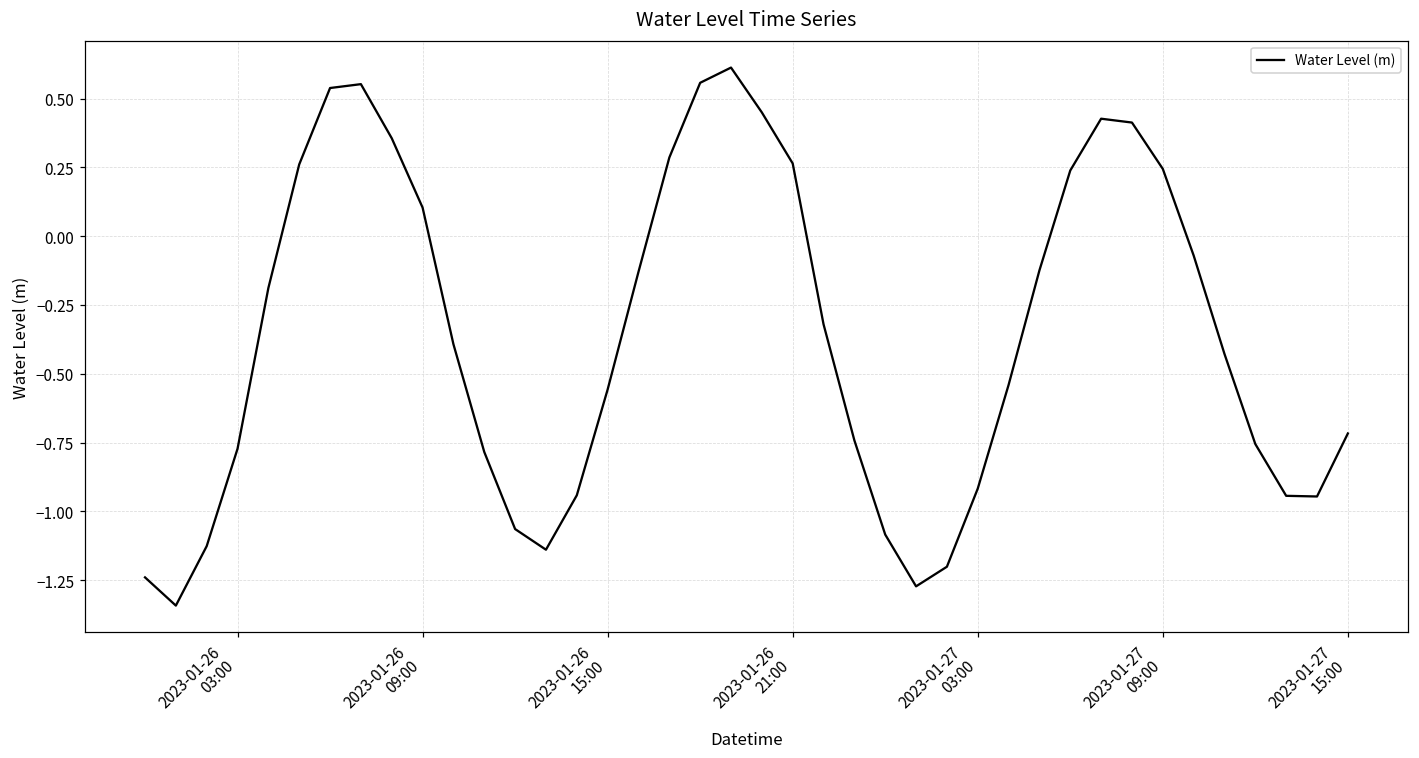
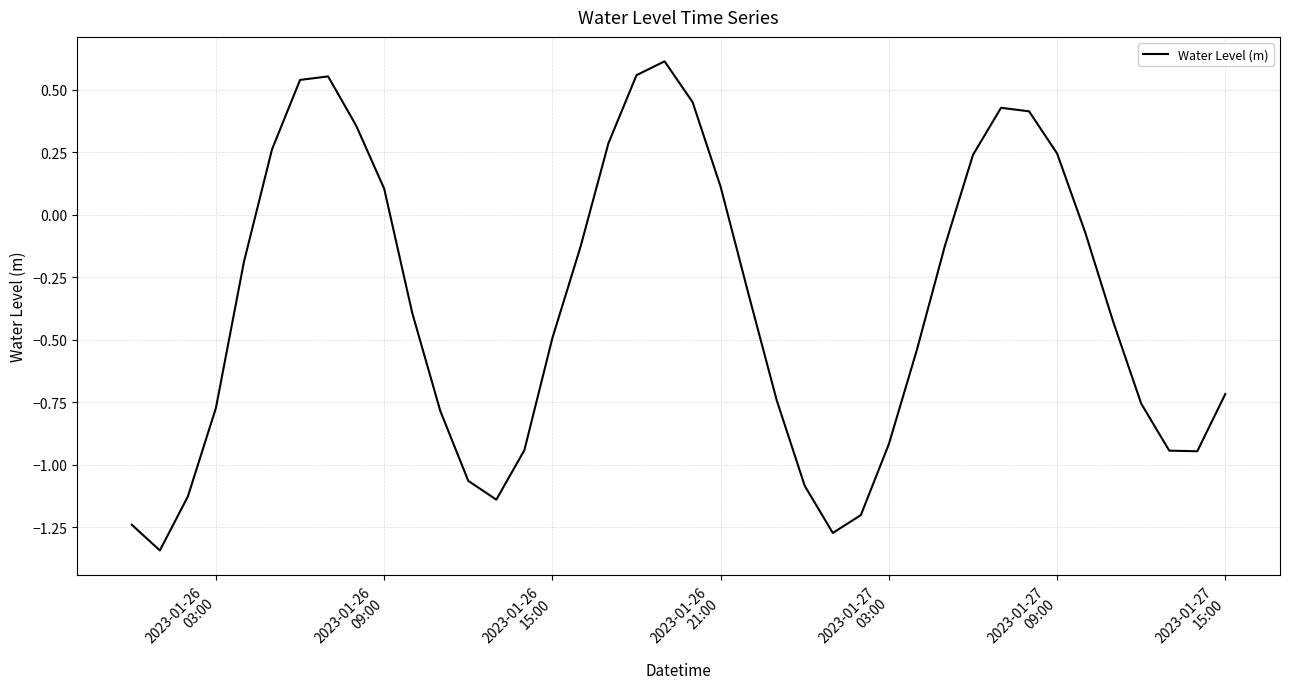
2023-01-26 15:00: -0.56 -> -0.49
2023-01-26 21:00: 0.26 -> 0.11
